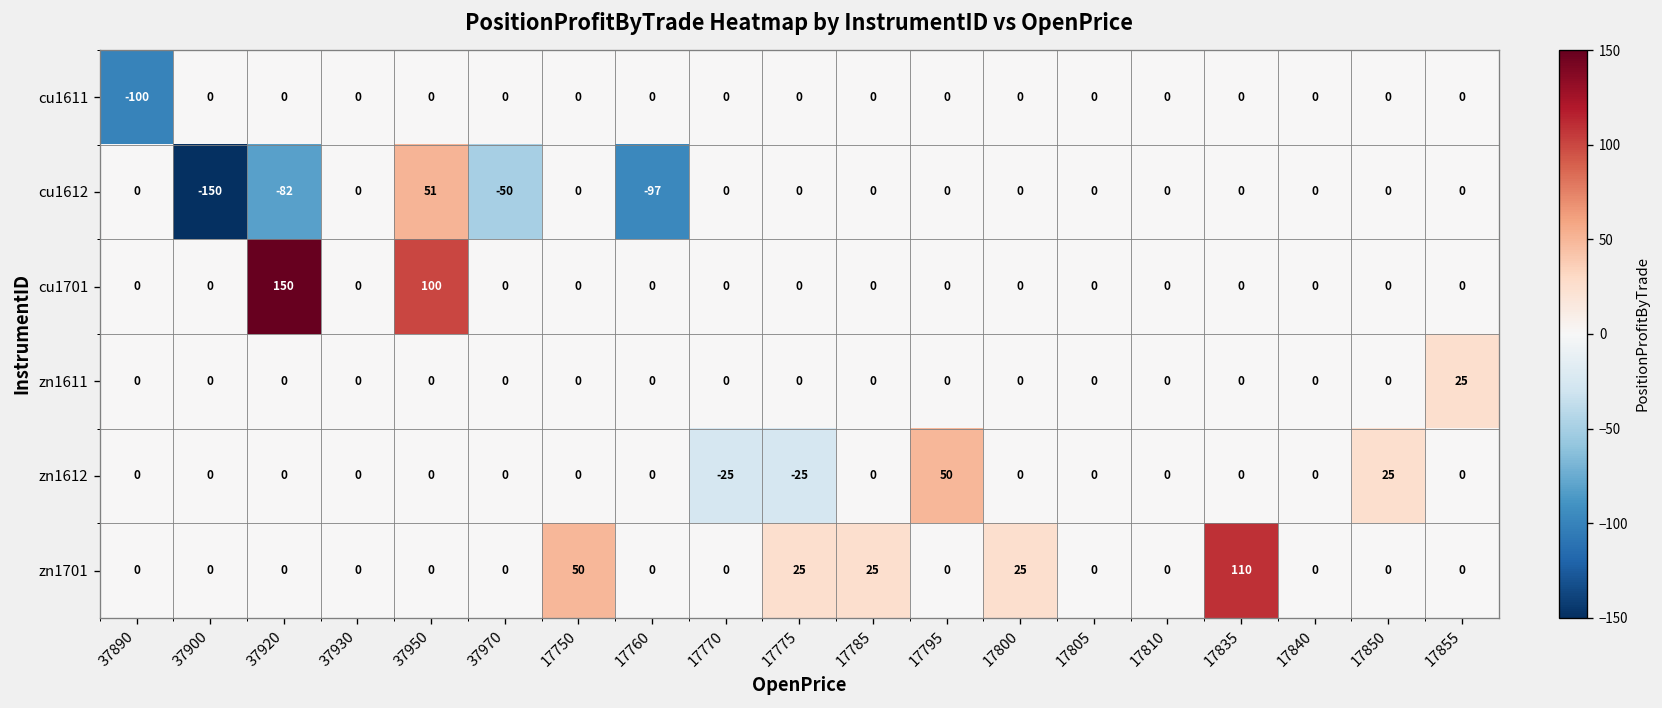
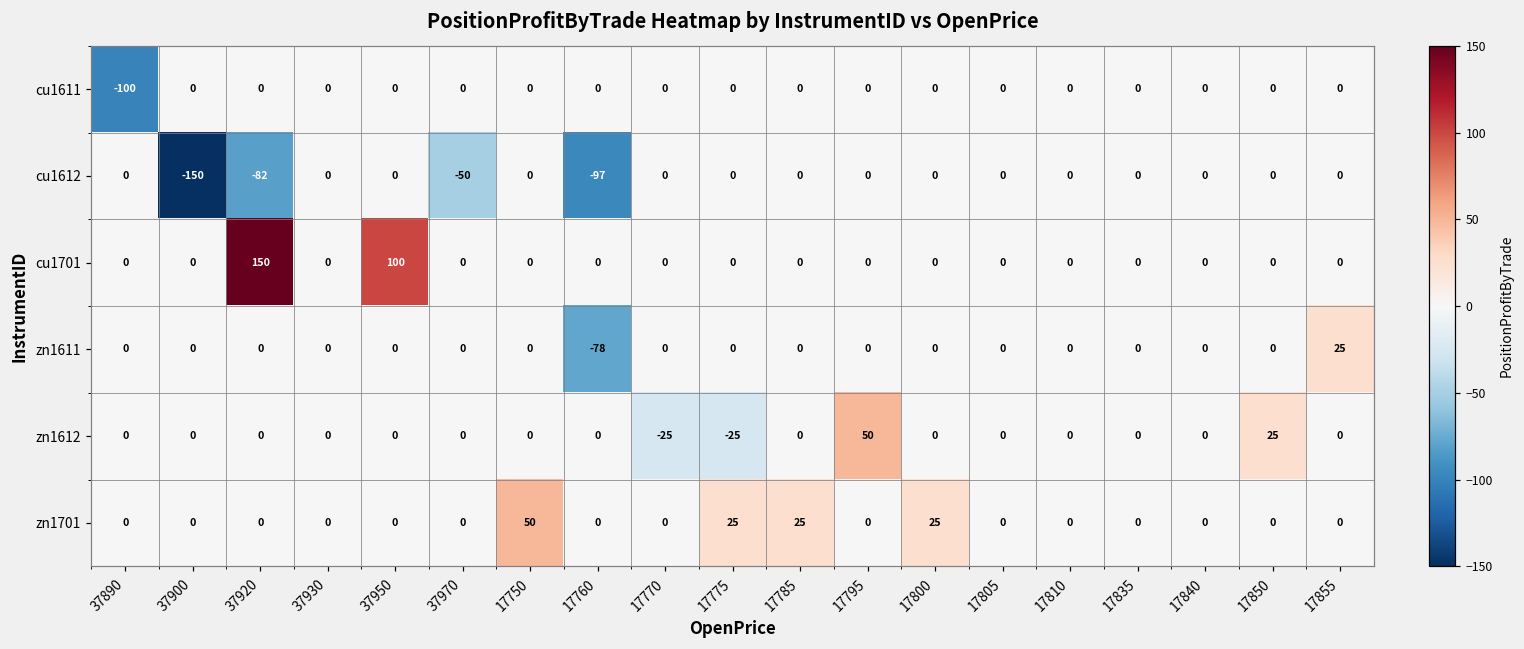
cu1612, 37950: 51 -> 0
zn1611, 17760: 0 -> -78
zn1701, 17835: 110 -> 0
